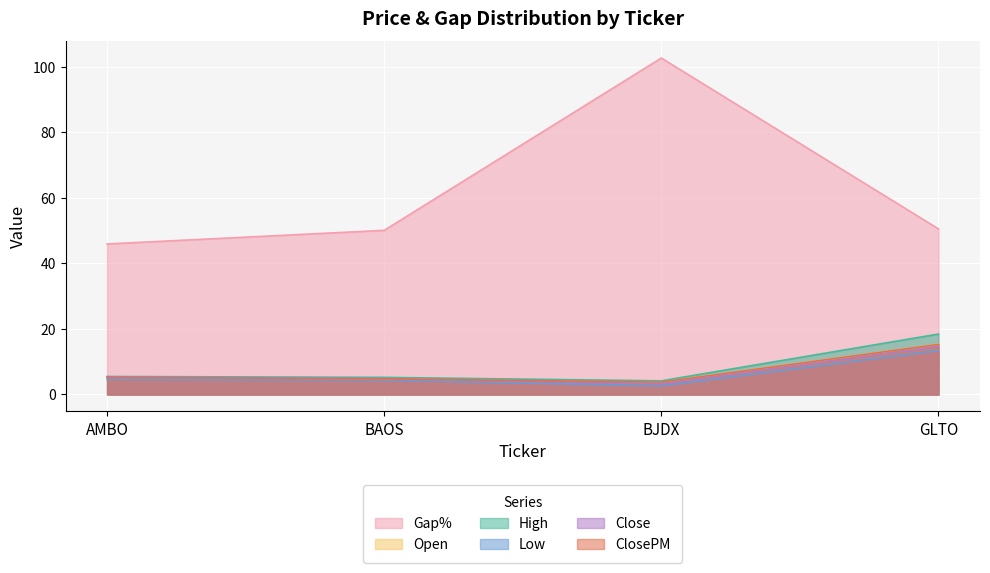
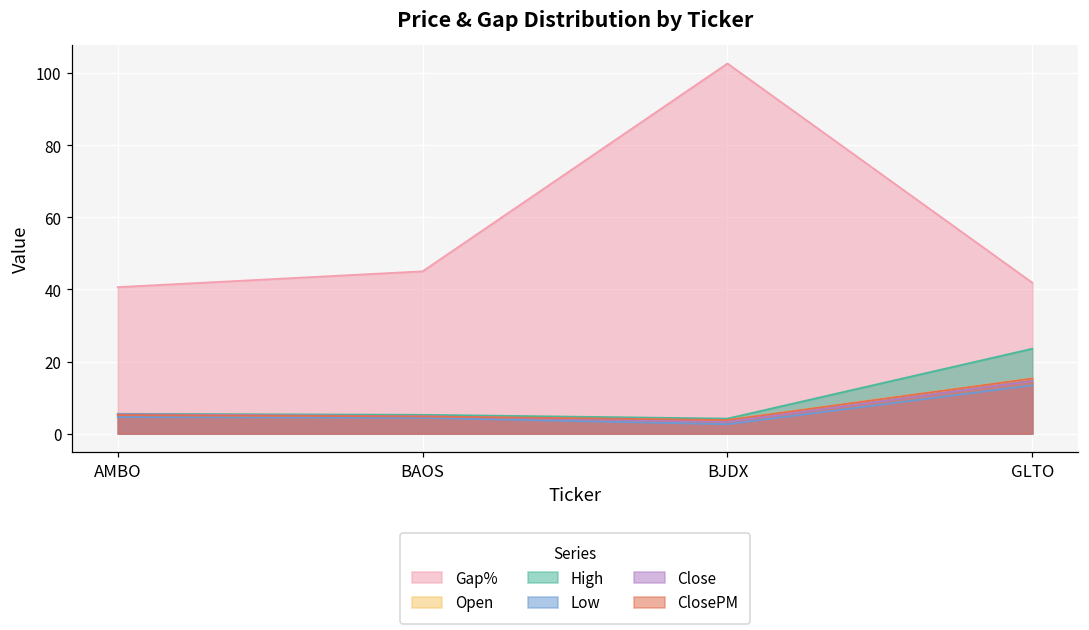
Gap%, AMBO: 46 -> 41
Gap%, BAOS: 50 -> 45
Gap%, GLTO: 51 -> 42
High, GLTO: 18 -> 24
